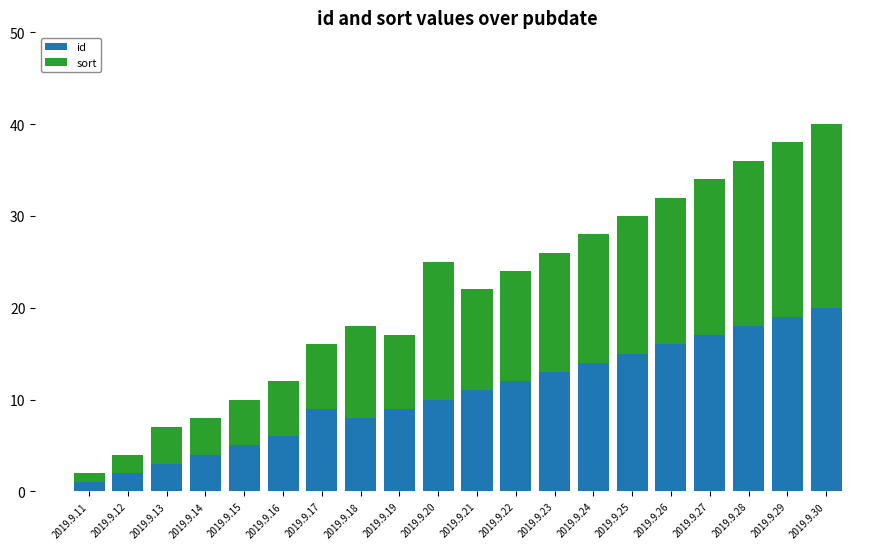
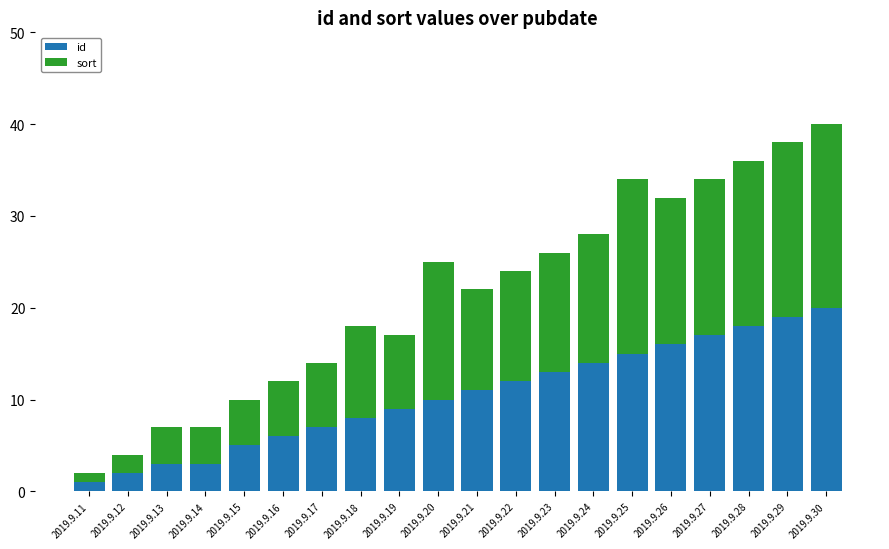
id, 2019.9.14: 4 -> 3
id, 2019.9.17: 9 -> 7
sort, 2019.9.25: 15 -> 19
